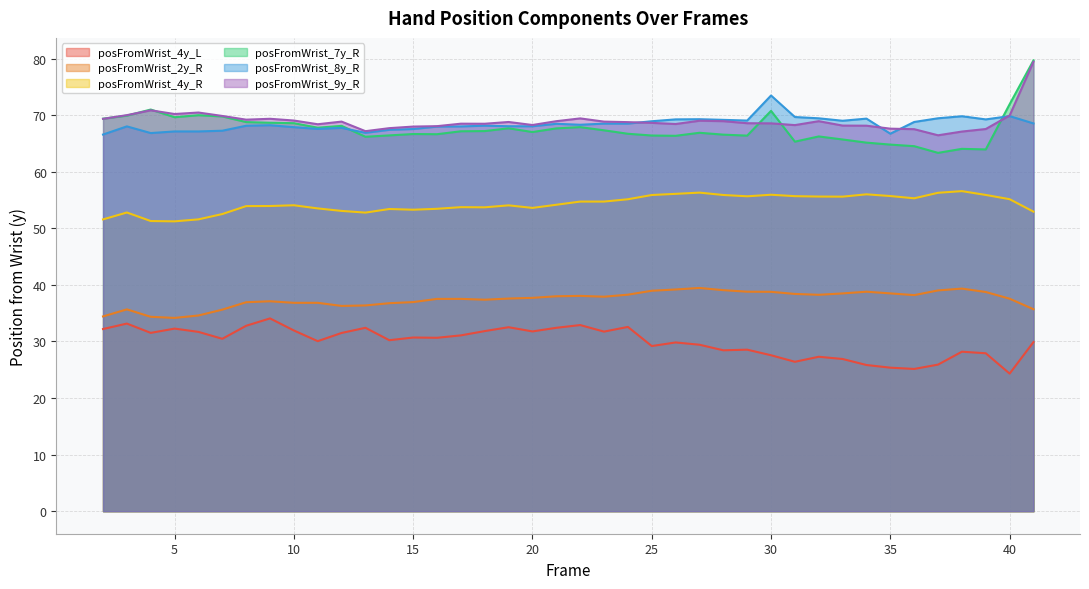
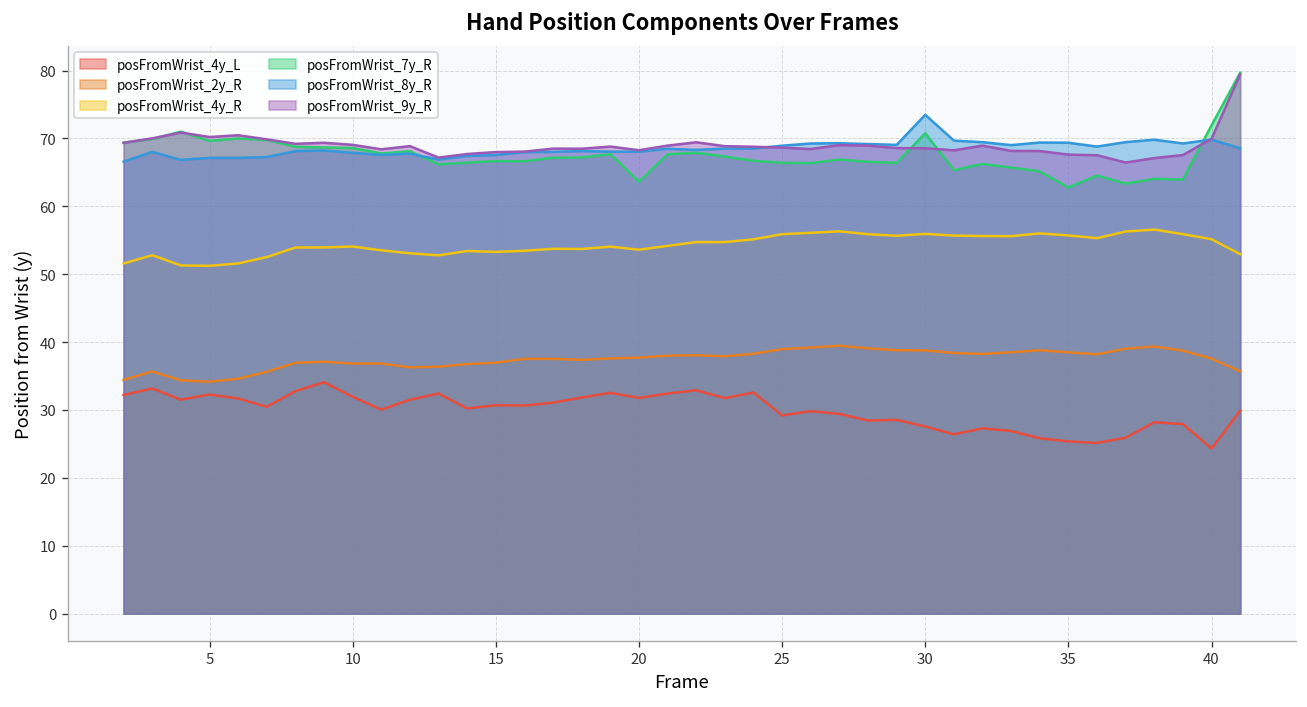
posFromWrist_7y_R, 20: 67 -> 64
posFromWrist_7y_R, 35: 65 -> 63
posFromWrist_8y_R, 35: 67 -> 69
